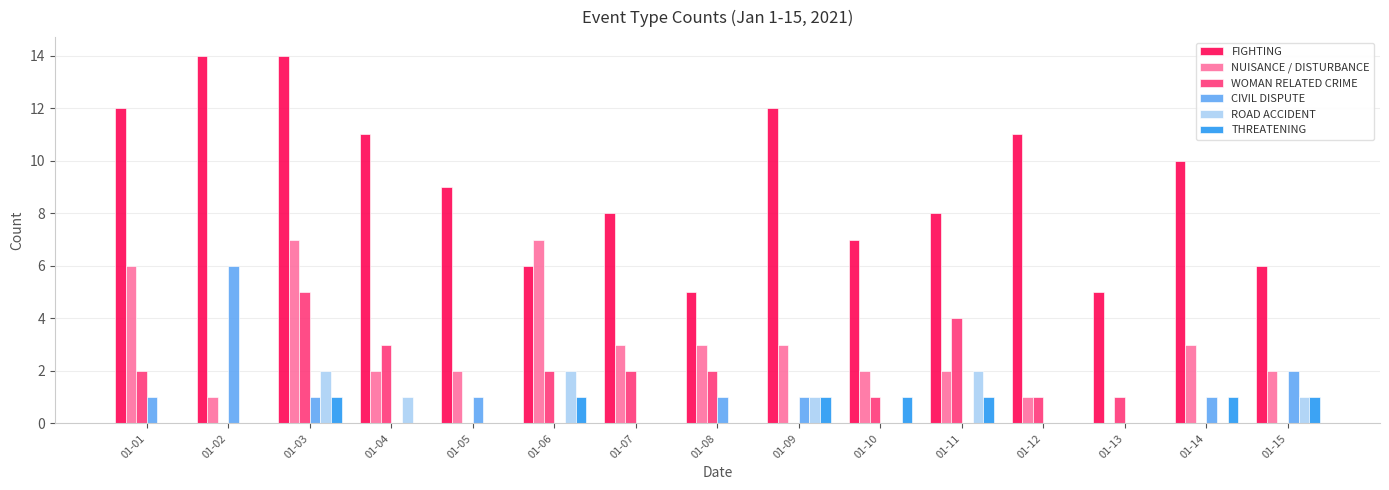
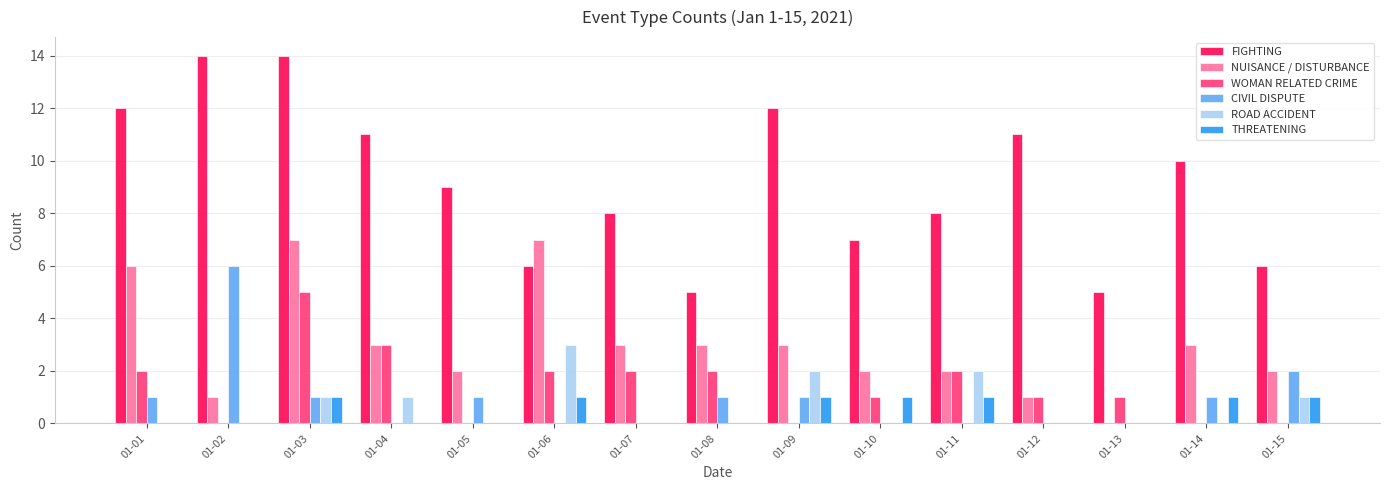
ROAD ACCIDENT, 01-03: 2 -> 1
NUISANCE / DISTURBANCE, 01-04: 2 -> 3
ROAD ACCIDENT, 01-06: 2 -> 3
ROAD ACCIDENT, 01-09: 1 -> 2
WOMAN RELATED CRIME, 01-11: 4 -> 2
